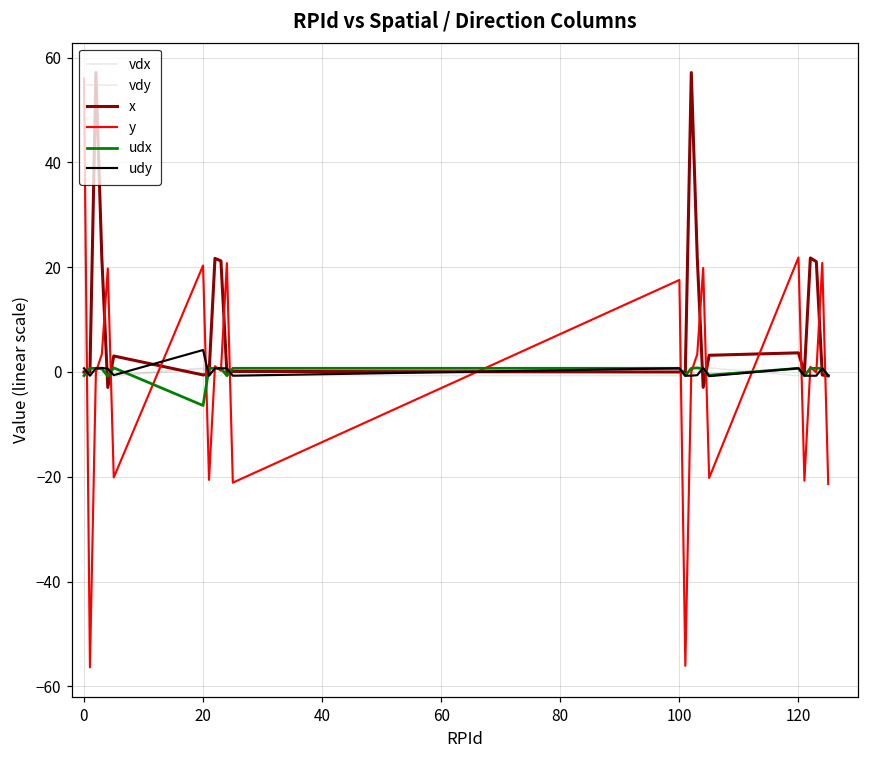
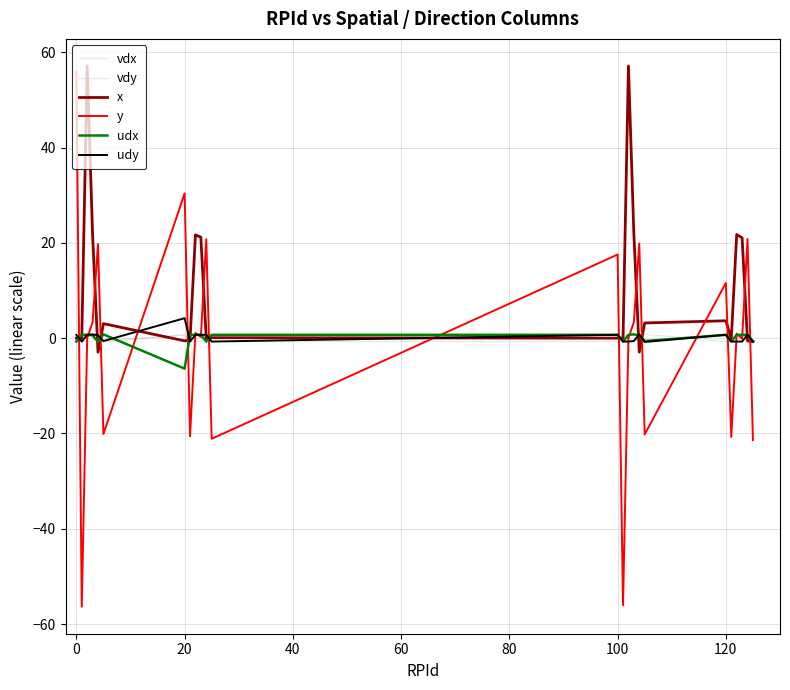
y, 20: 20 -> 30
y, 120: 22 -> 12
